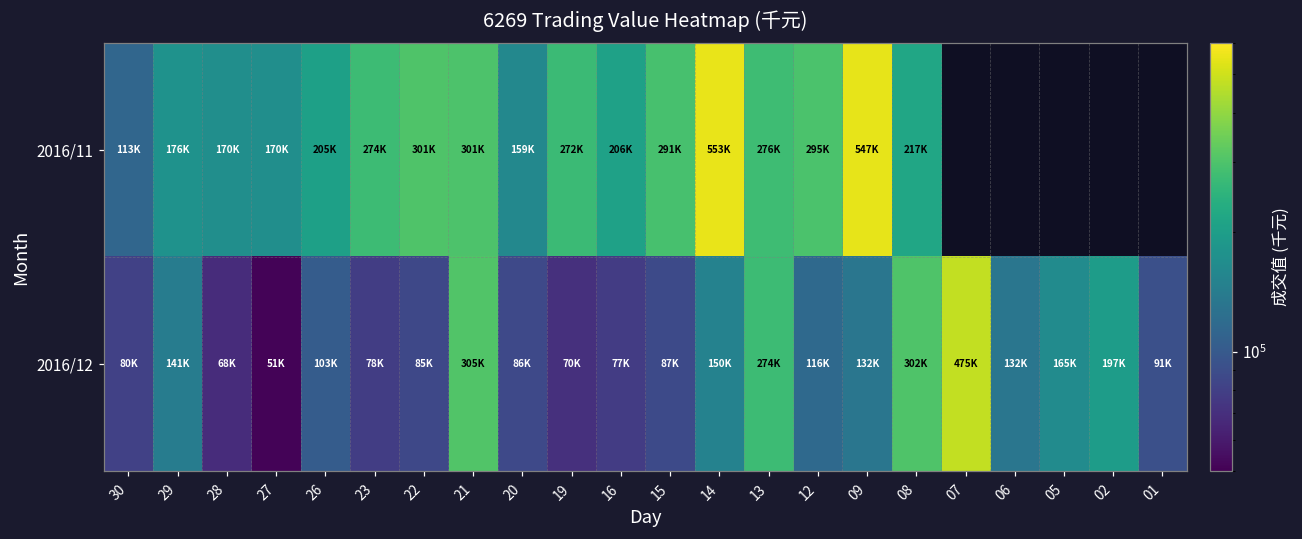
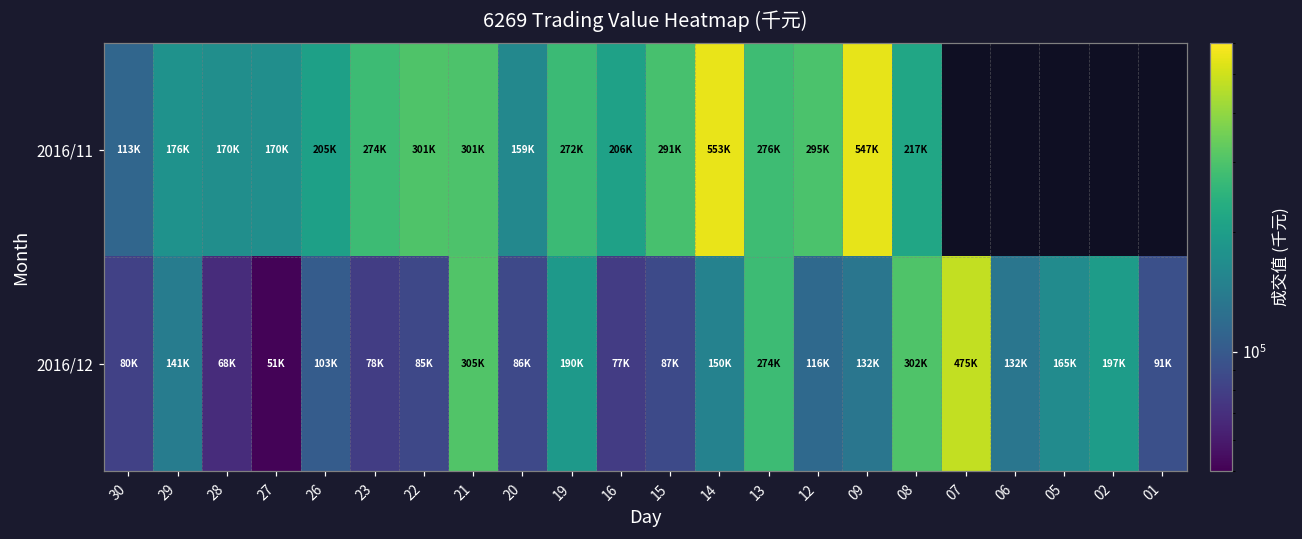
2016/12, 19: 70K -> 190K
